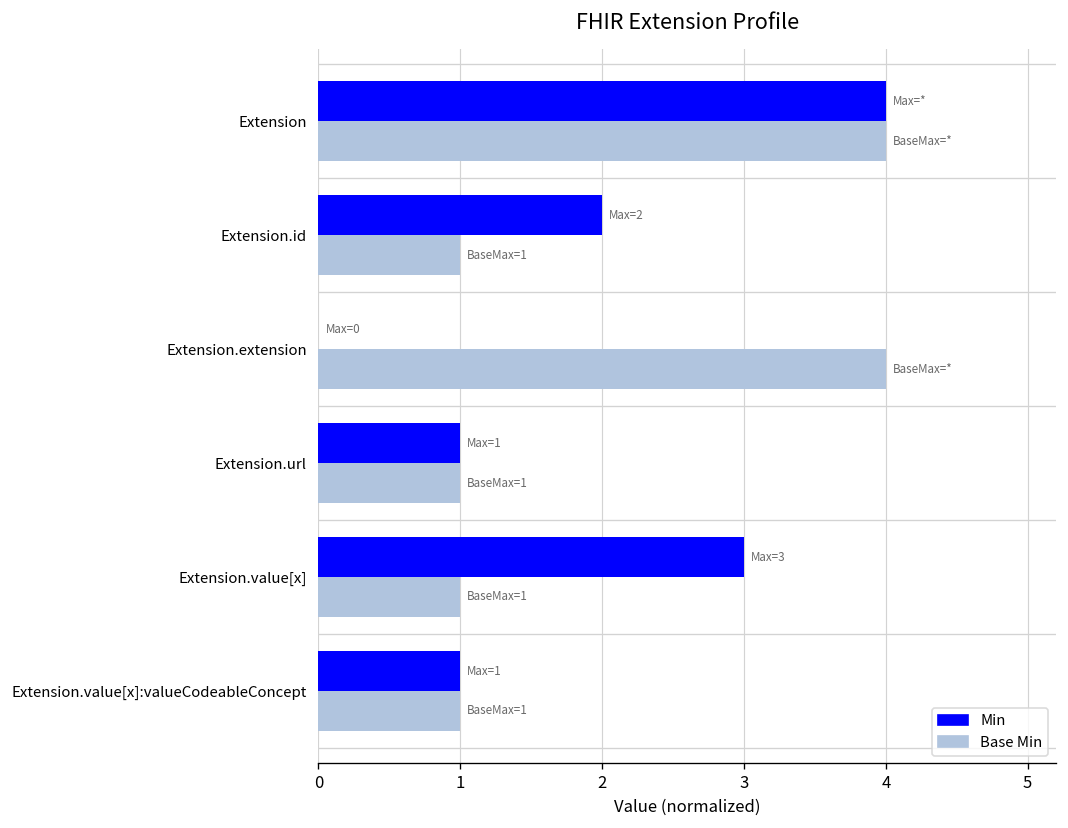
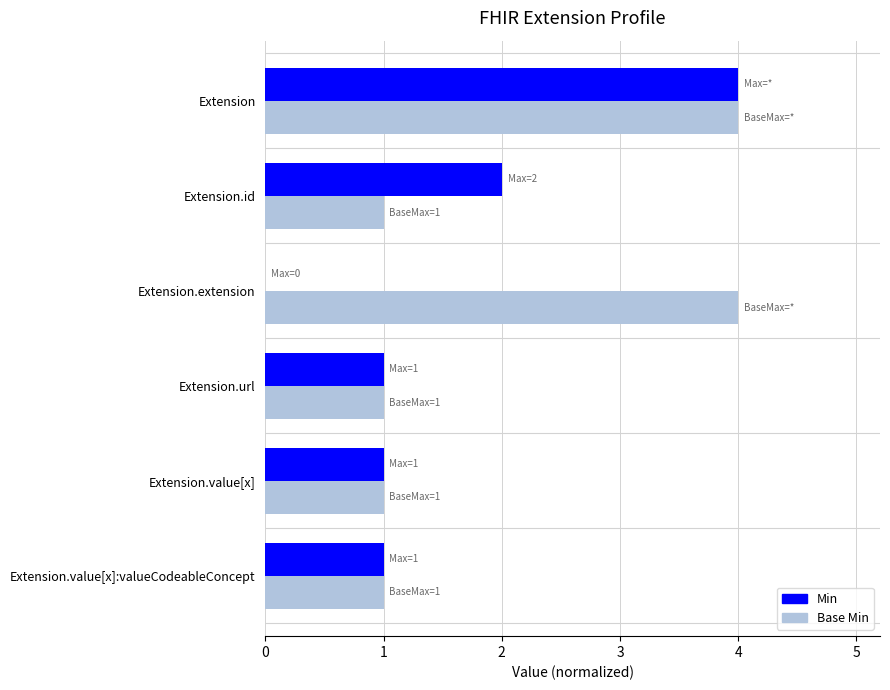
Min, Extension.value[x]: 3 -> 1
